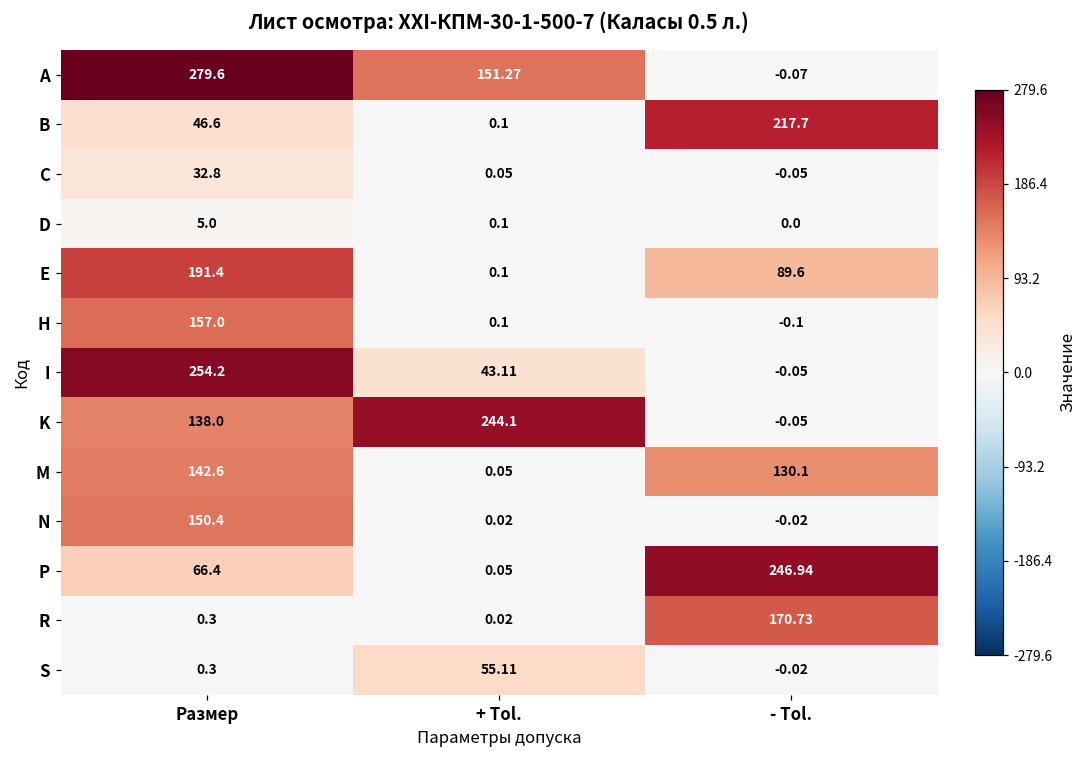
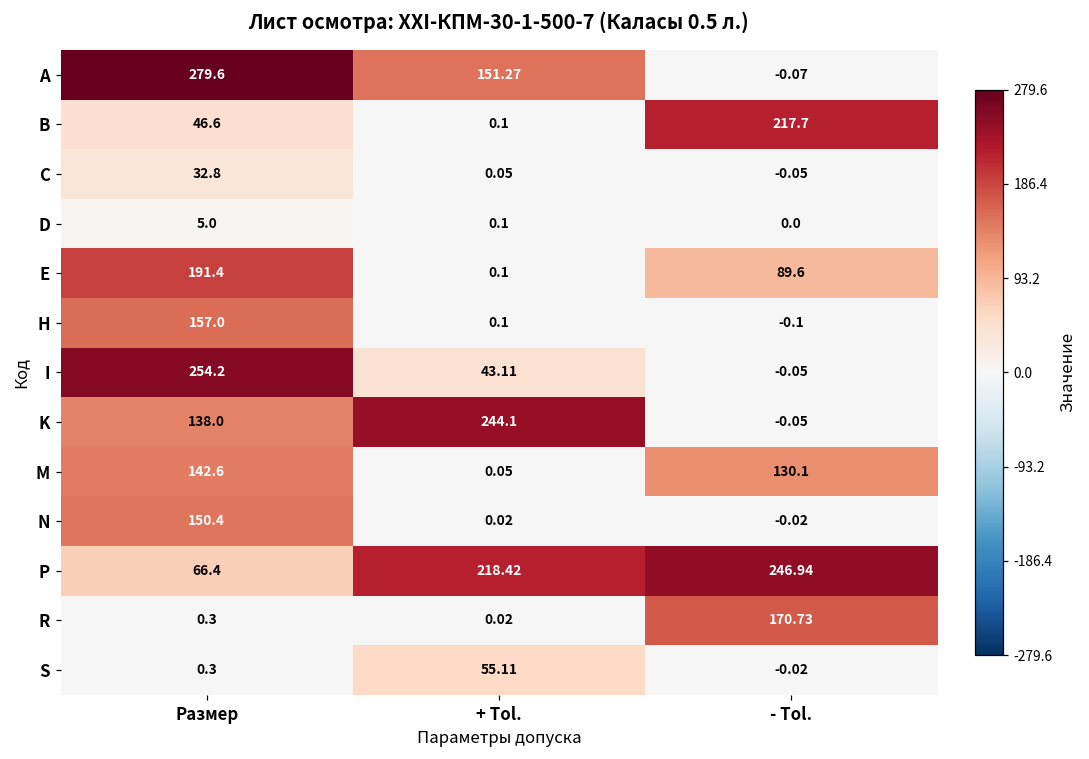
P, + Tol.: 0.05 -> 218.42
